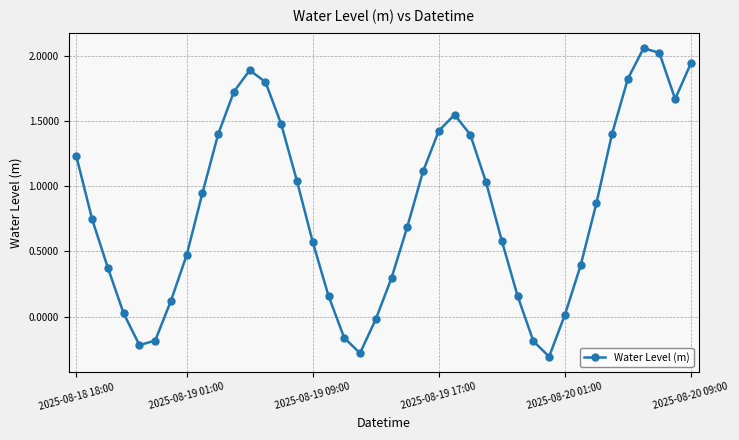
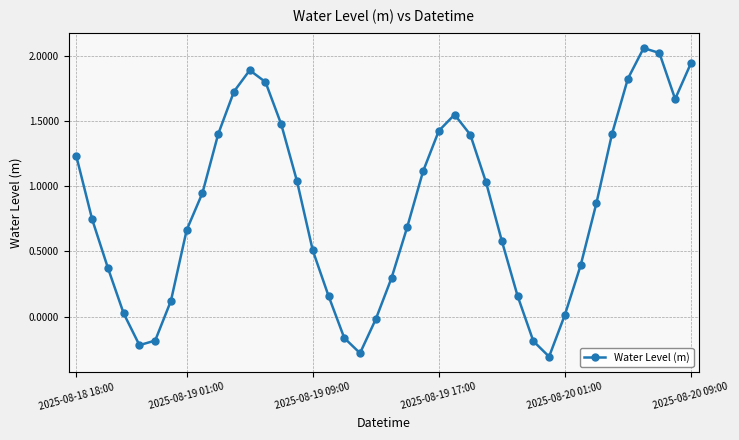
2025-08-19 01:00: 0.47 -> 0.66
2025-08-19 09:00: 0.57 -> 0.51
